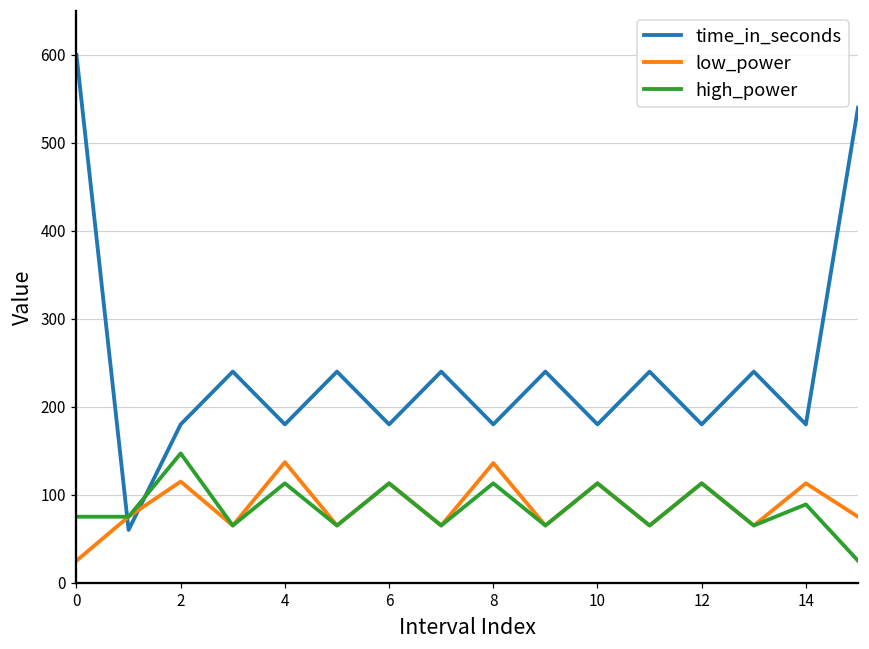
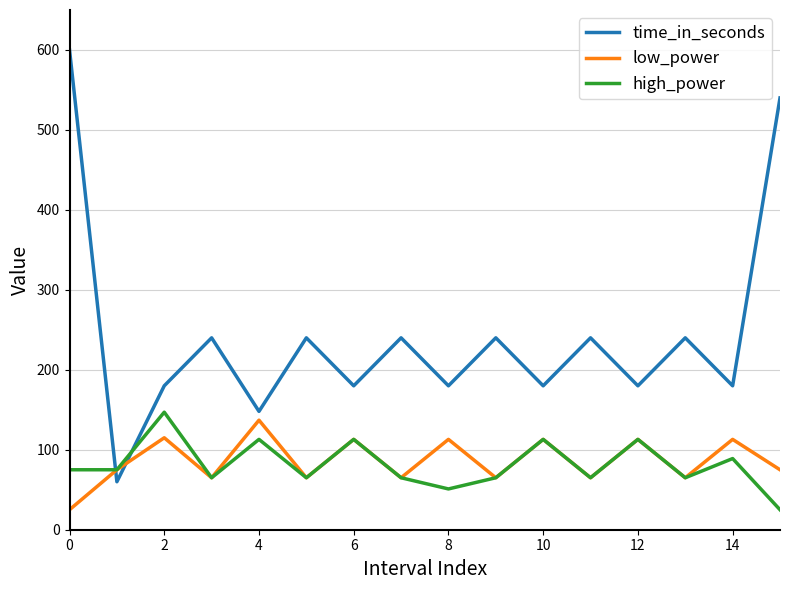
time_in_seconds, 4: 180 -> 150
low_power, 8: 140 -> 110
high_power, 8: 110 -> 50
